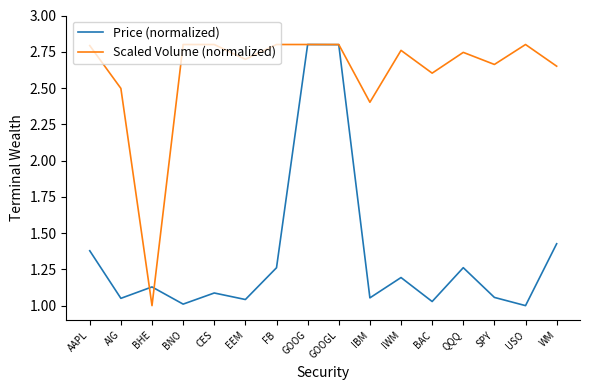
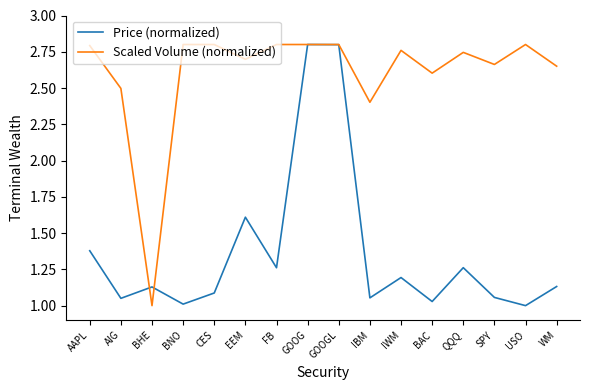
Price (normalized), EEM: 1.04 -> 1.61
Price (normalized), WM: 1.43 -> 1.13
